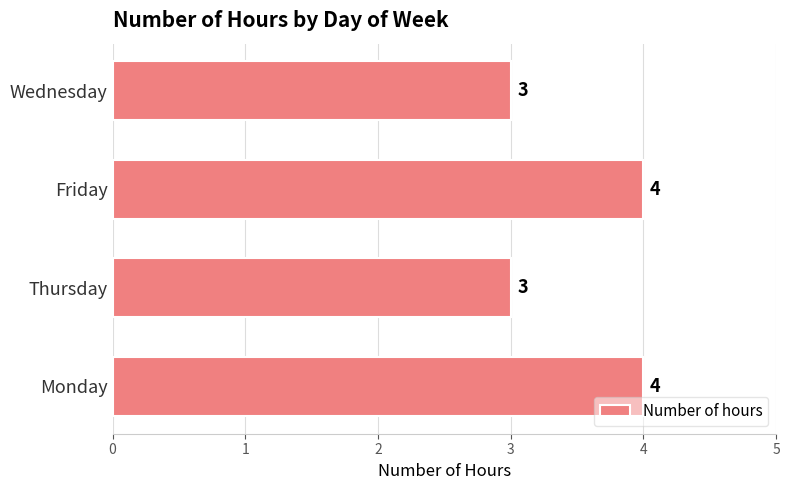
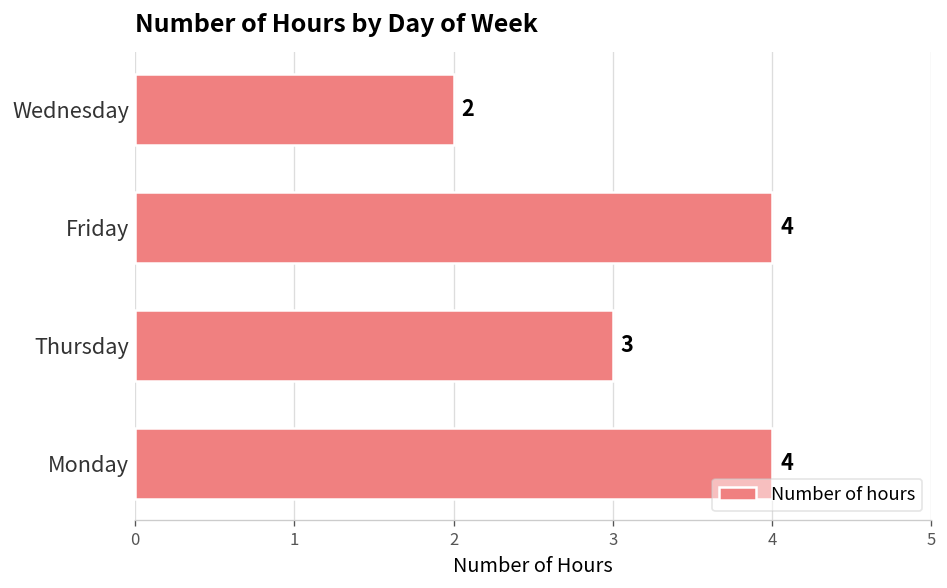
Wednesday: 3 -> 2
